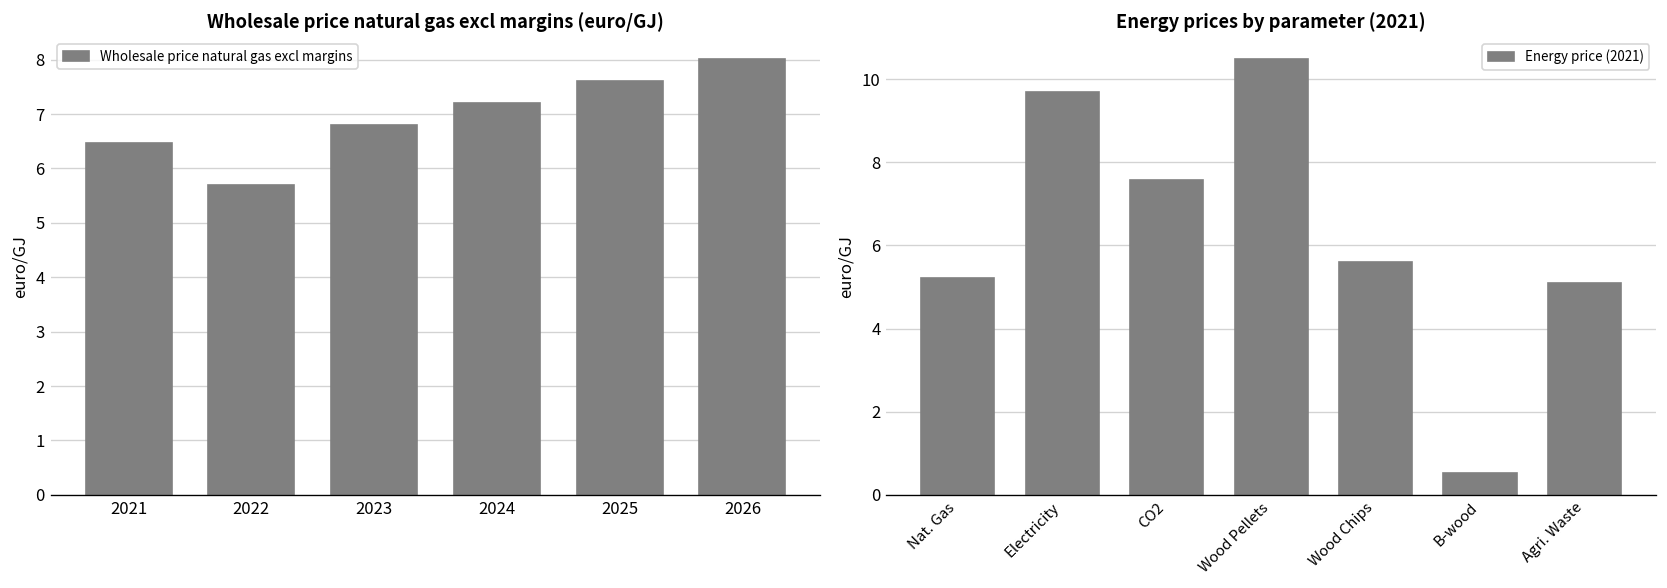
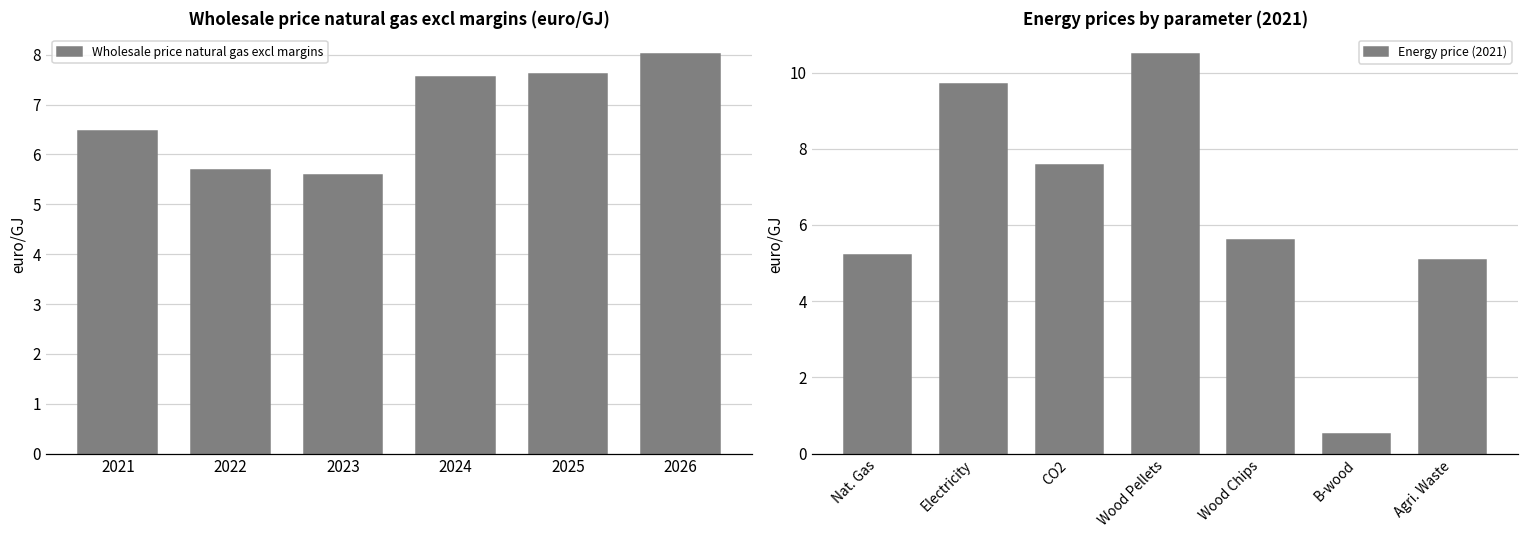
Wholesale price natural gas excl margins (euro/GJ), 2023: 6.8 -> 5.6
Wholesale price natural gas excl margins (euro/GJ), 2024: 7.2 -> 7.5
